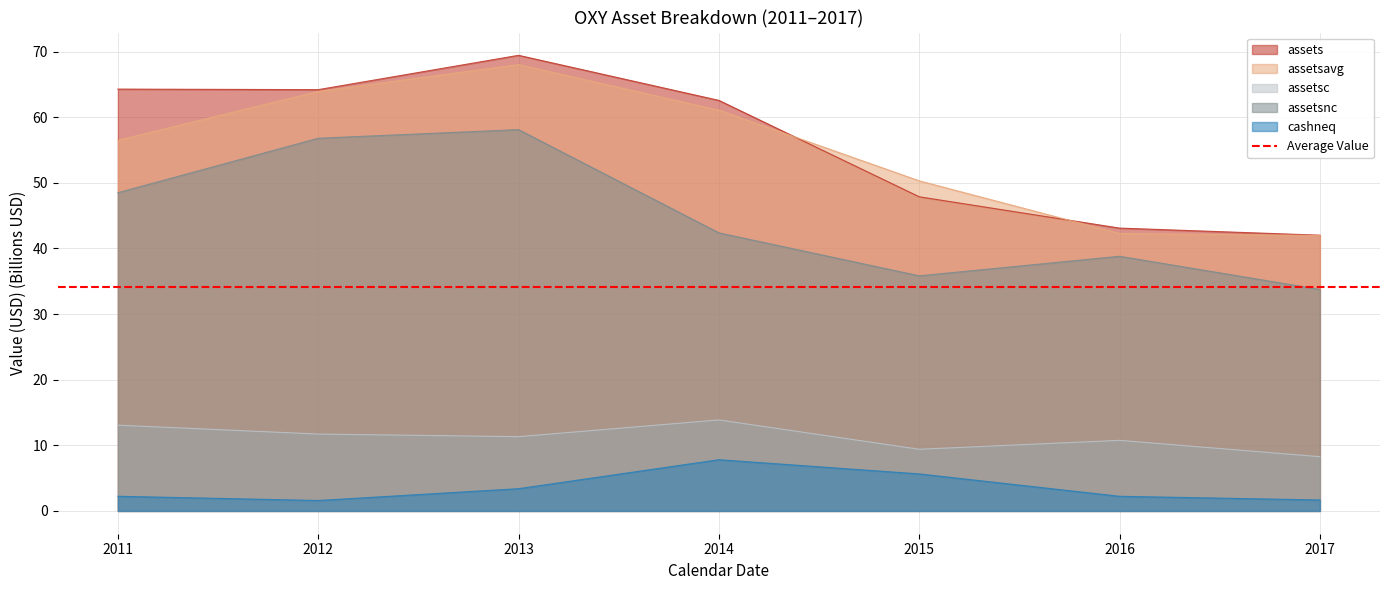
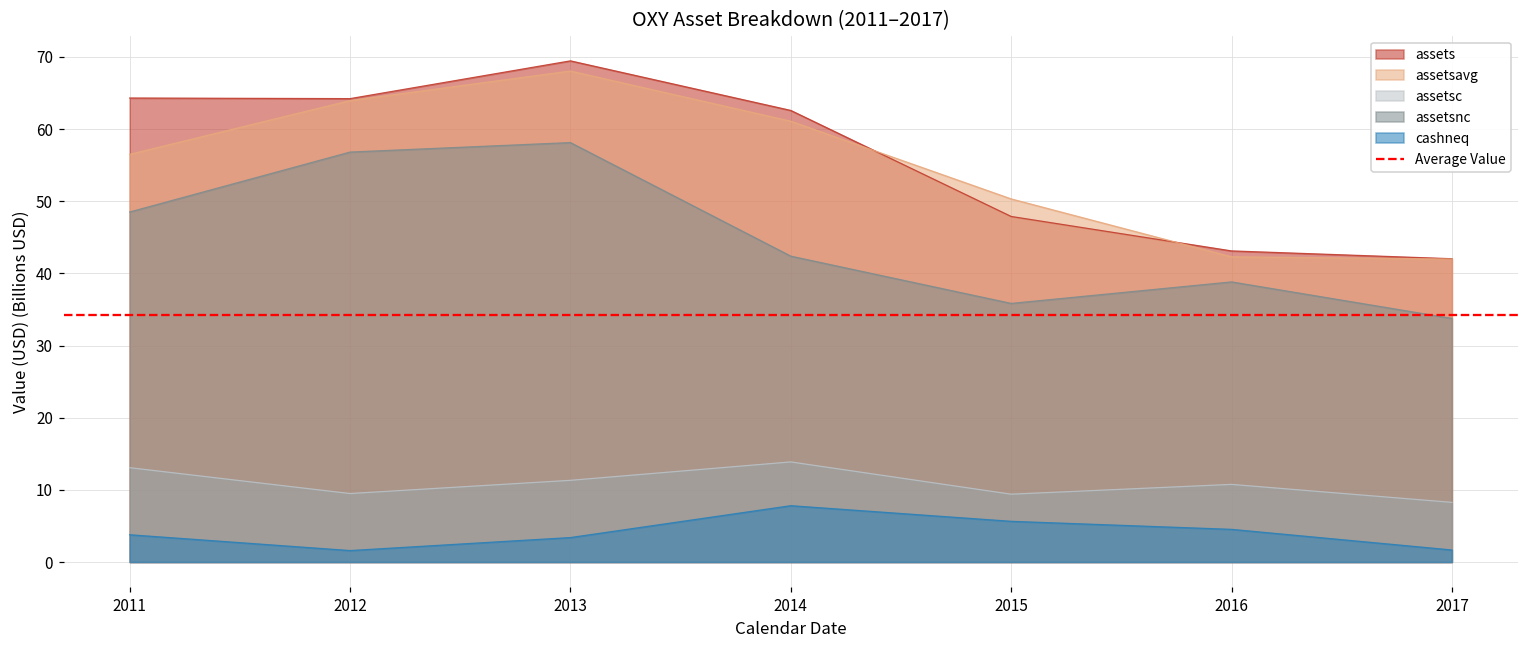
cashneq, 2011: 2 -> 4
assetsc, 2012: 12 -> 9
cashneq, 2016: 2 -> 5
